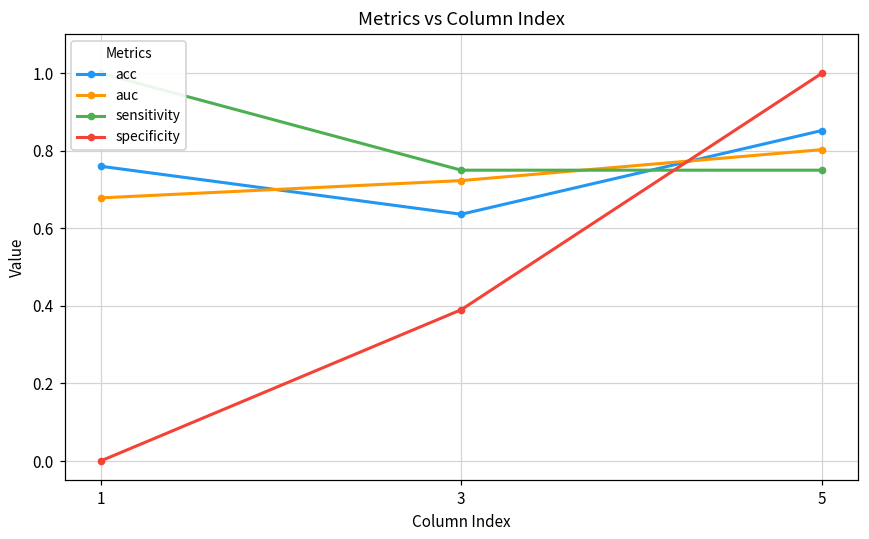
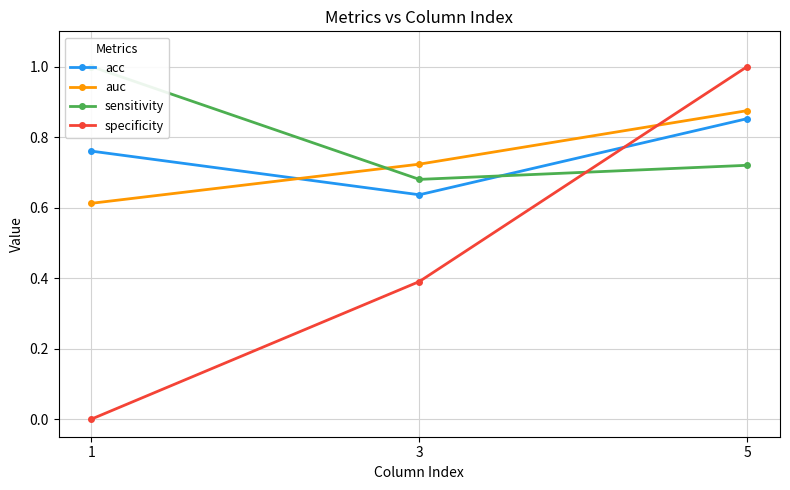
auc, 1: 0.68 -> 0.61
sensitivity, 3: 0.75 -> 0.68
auc, 5: 0.80 -> 0.88
sensitivity, 5: 0.75 -> 0.72
